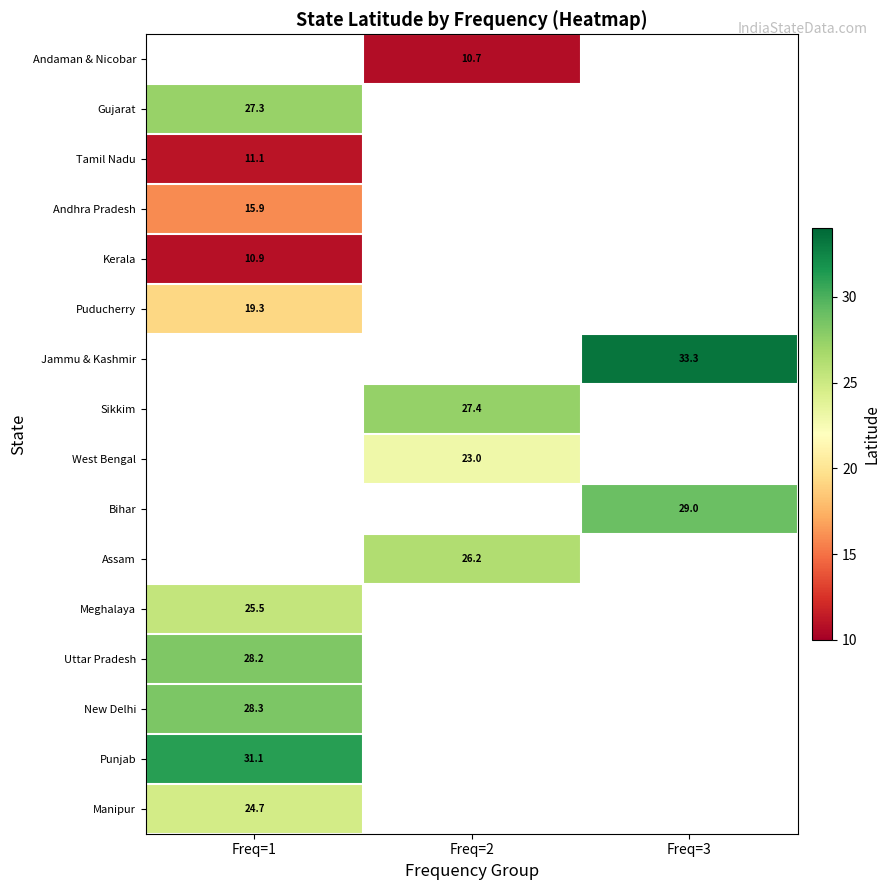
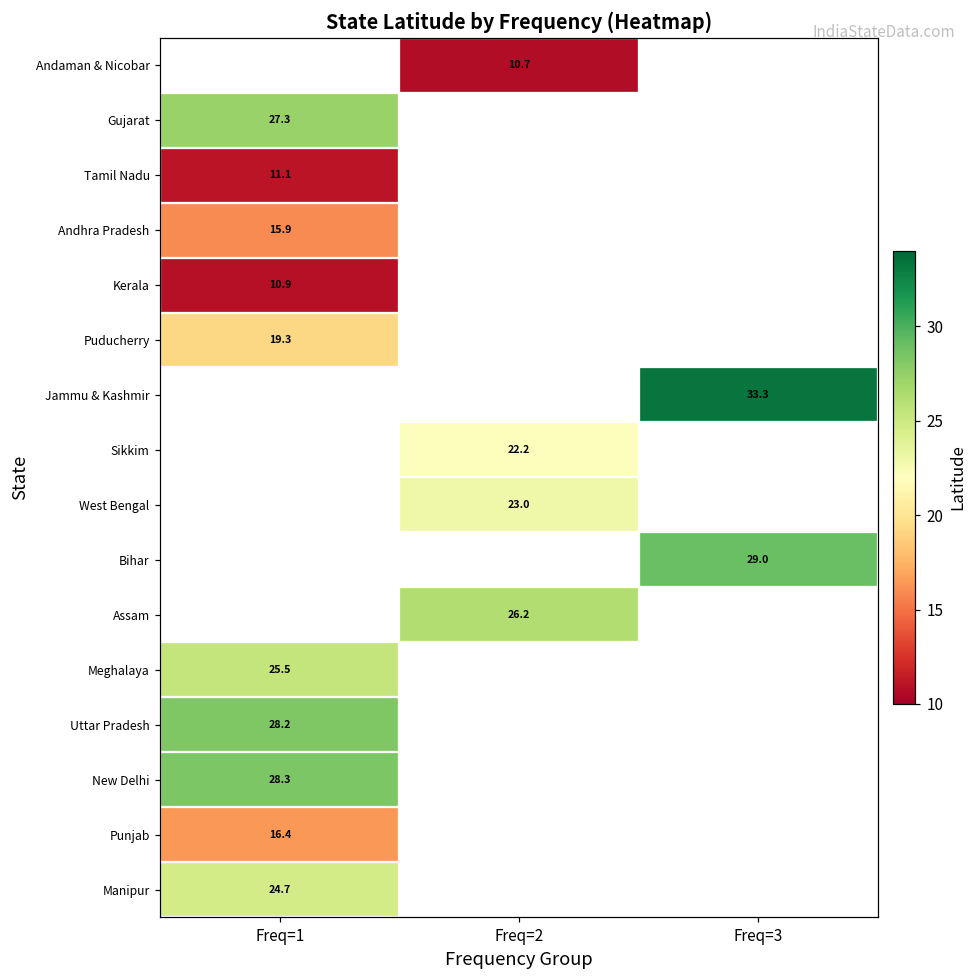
Sikkim, Freq=2: 27.4 -> 22.2
Punjab, Freq=1: 31.1 -> 16.4
